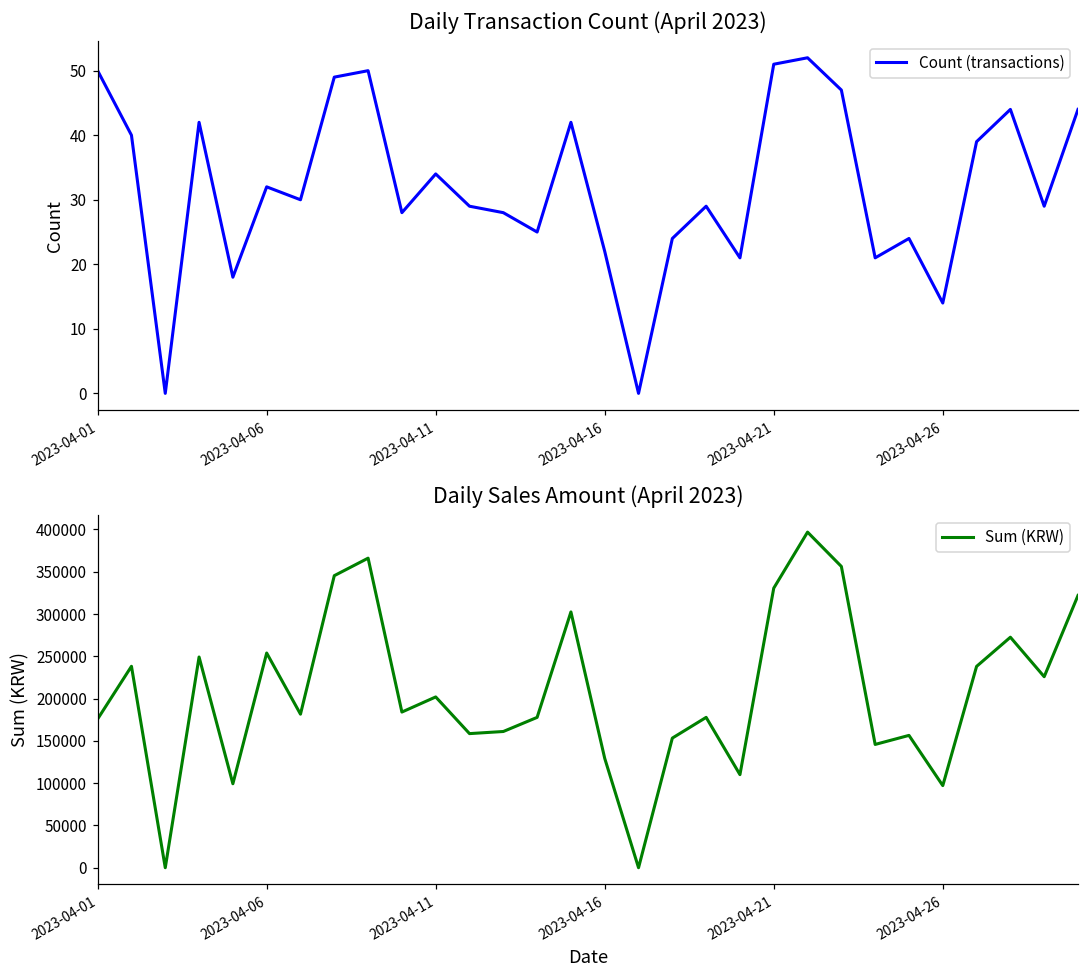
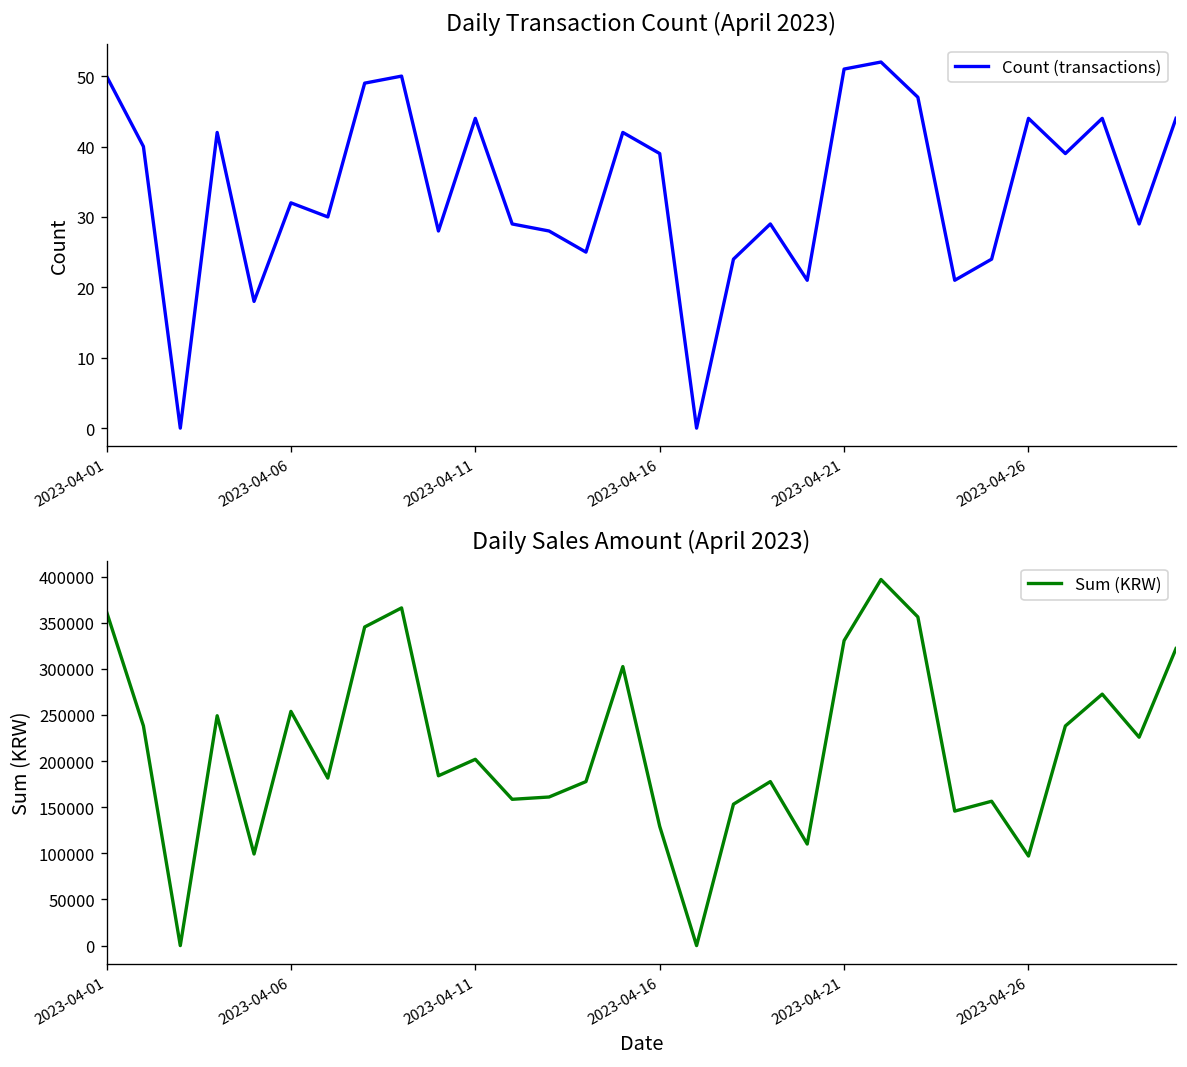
Daily Transaction Count (April 2023), 2023-04-11: 34 -> 44
Daily Transaction Count (April 2023), 2023-04-16: 22 -> 39
Daily Transaction Count (April 2023), 2023-04-26: 14 -> 44
Daily Sales Amount (April 2023), 2023-04-01: 180000 -> 360000
